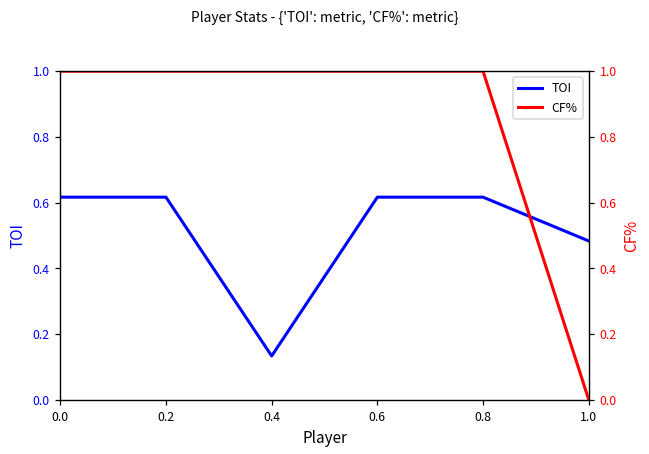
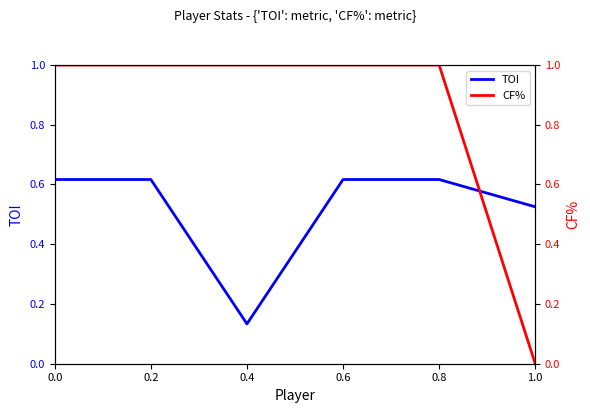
TOI, 1.0: 0.48 -> 0.53
